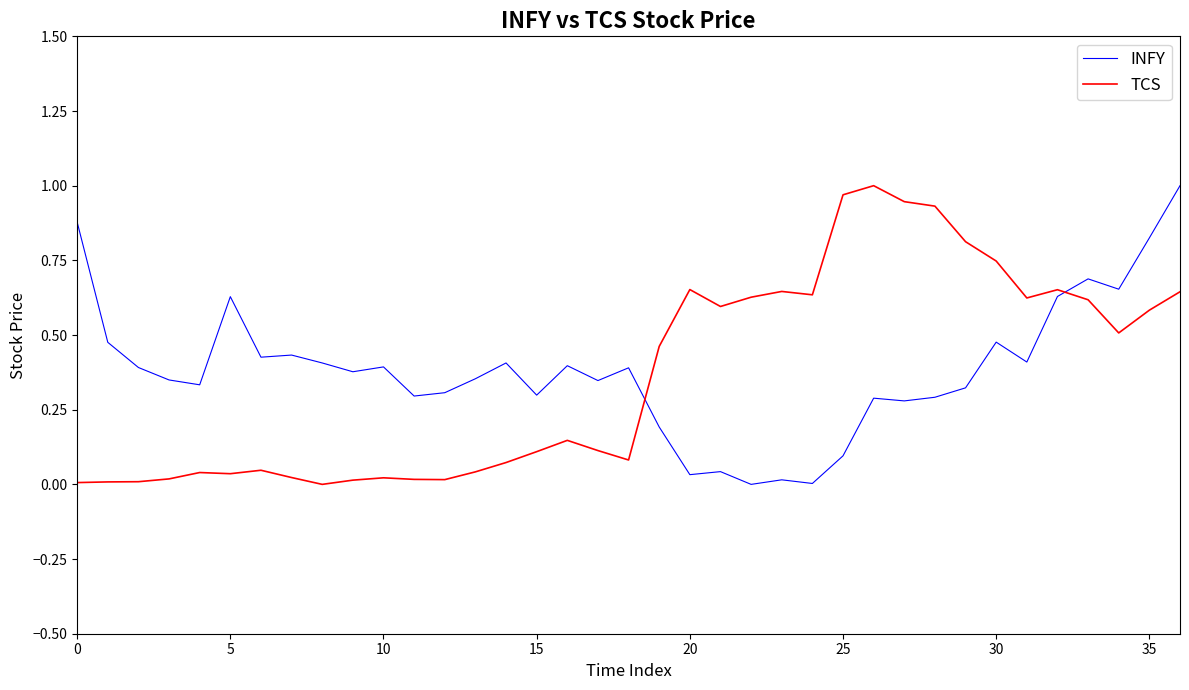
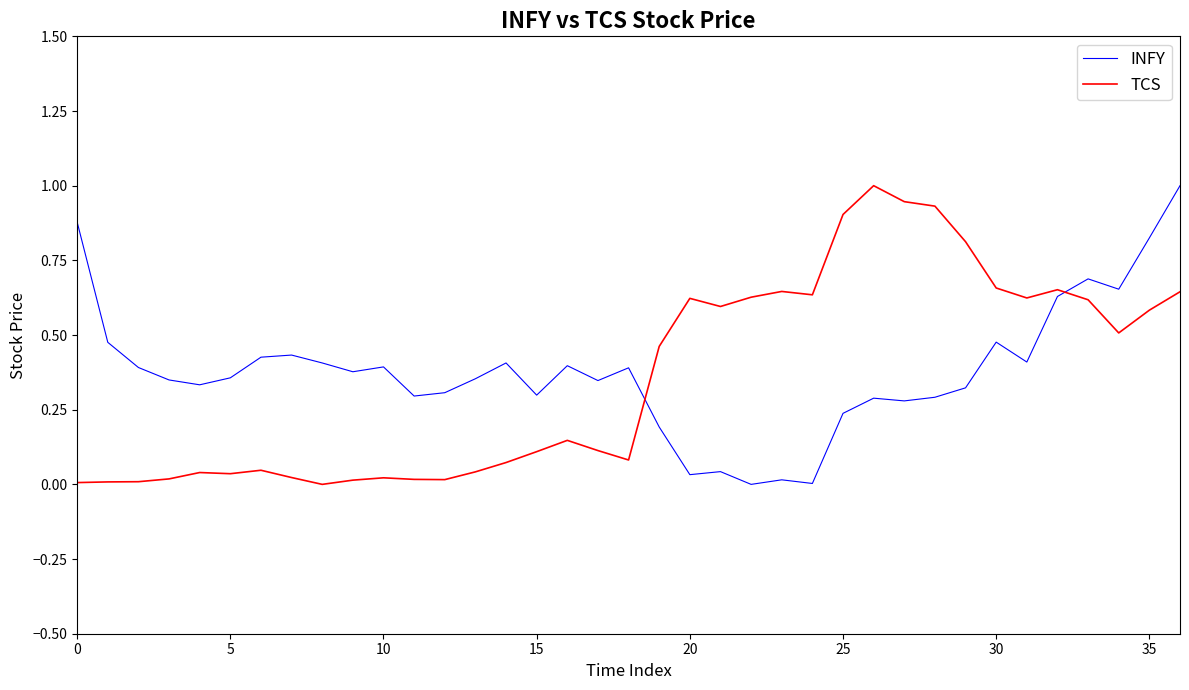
INFY, 5: 0.63 -> 0.36
TCS, 20: 0.65 -> 0.62
INFY, 25: 0.10 -> 0.24
TCS, 25: 0.97 -> 0.90
TCS, 30: 0.75 -> 0.66
